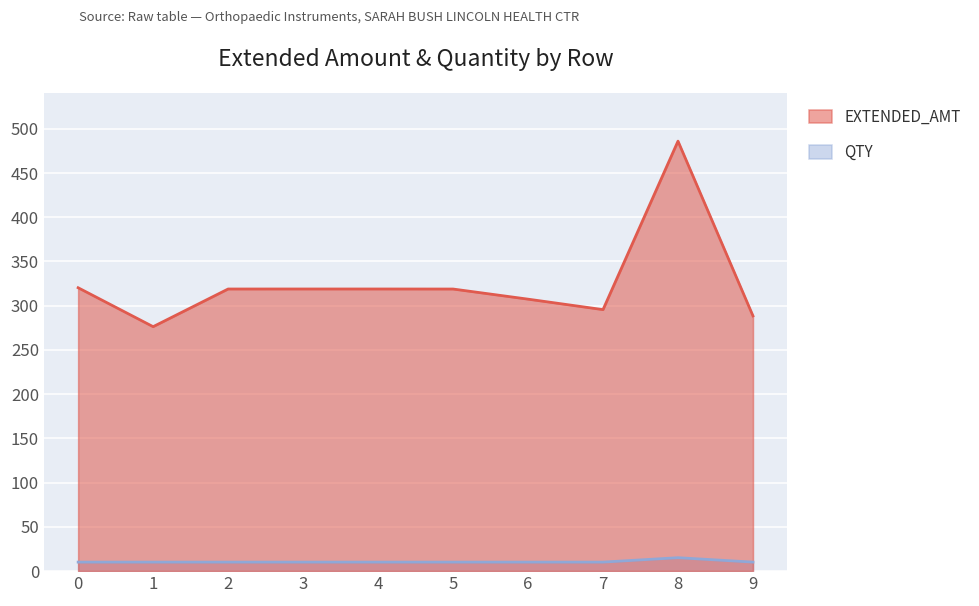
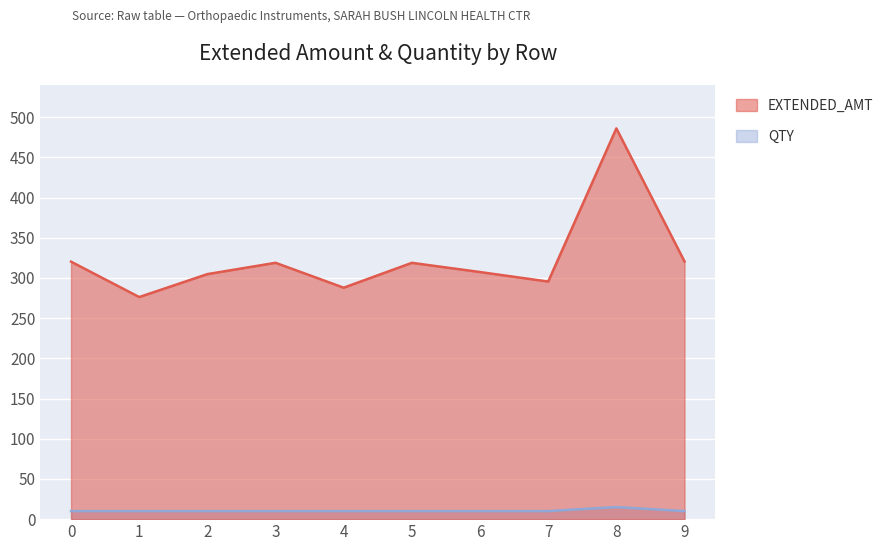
EXTENDED_AMT, 2: 320 -> 300
EXTENDED_AMT, 4: 320 -> 290
EXTENDED_AMT, 9: 290 -> 320
